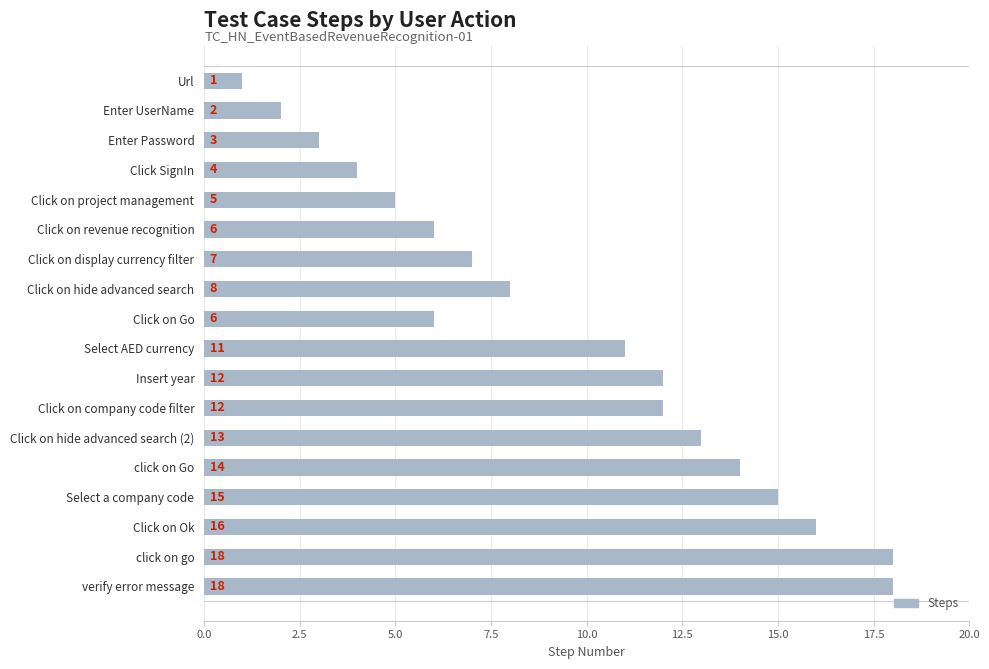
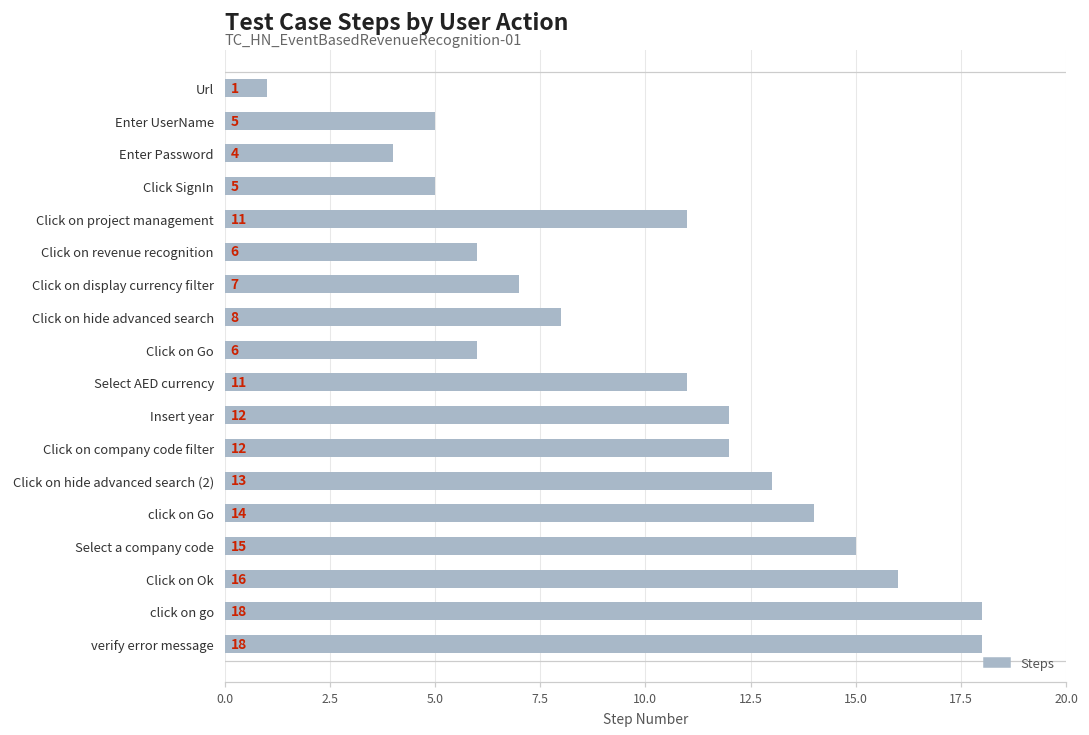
Enter UserName: 2 -> 5
Enter Password: 3 -> 4
Click SignIn: 4 -> 5
Click on project management: 5 -> 11
